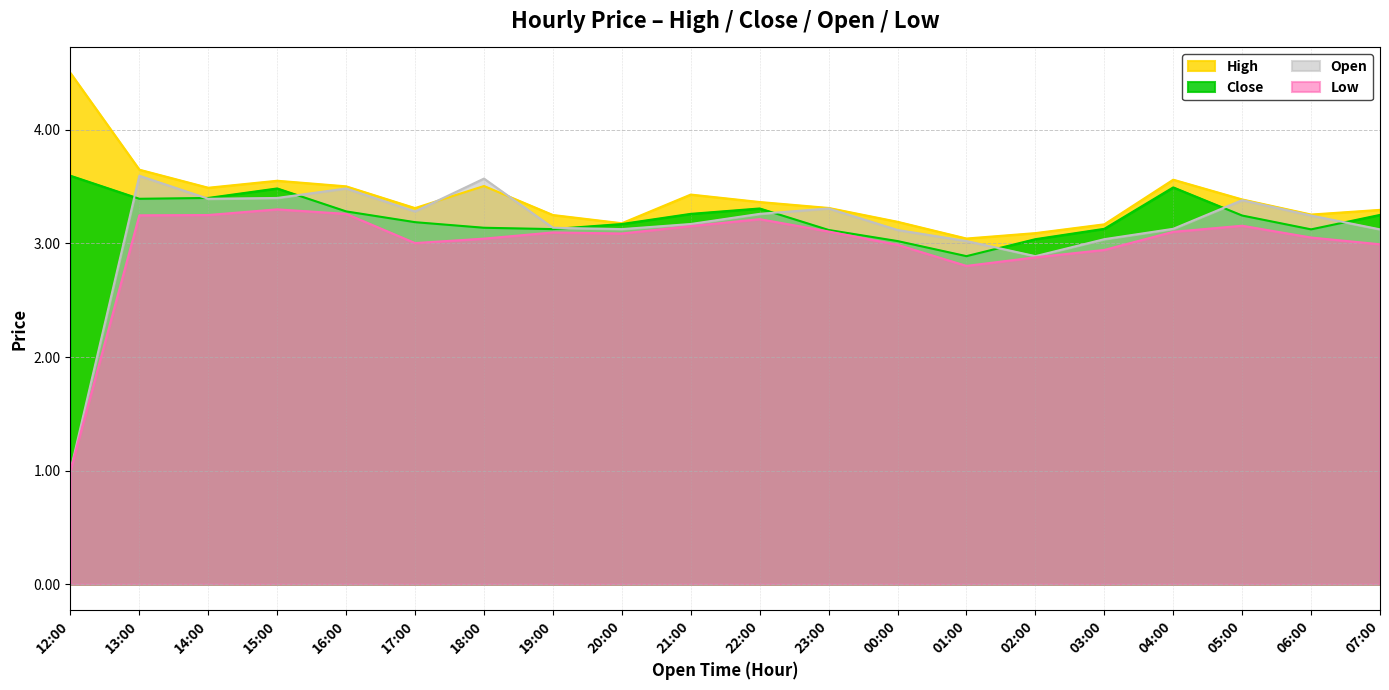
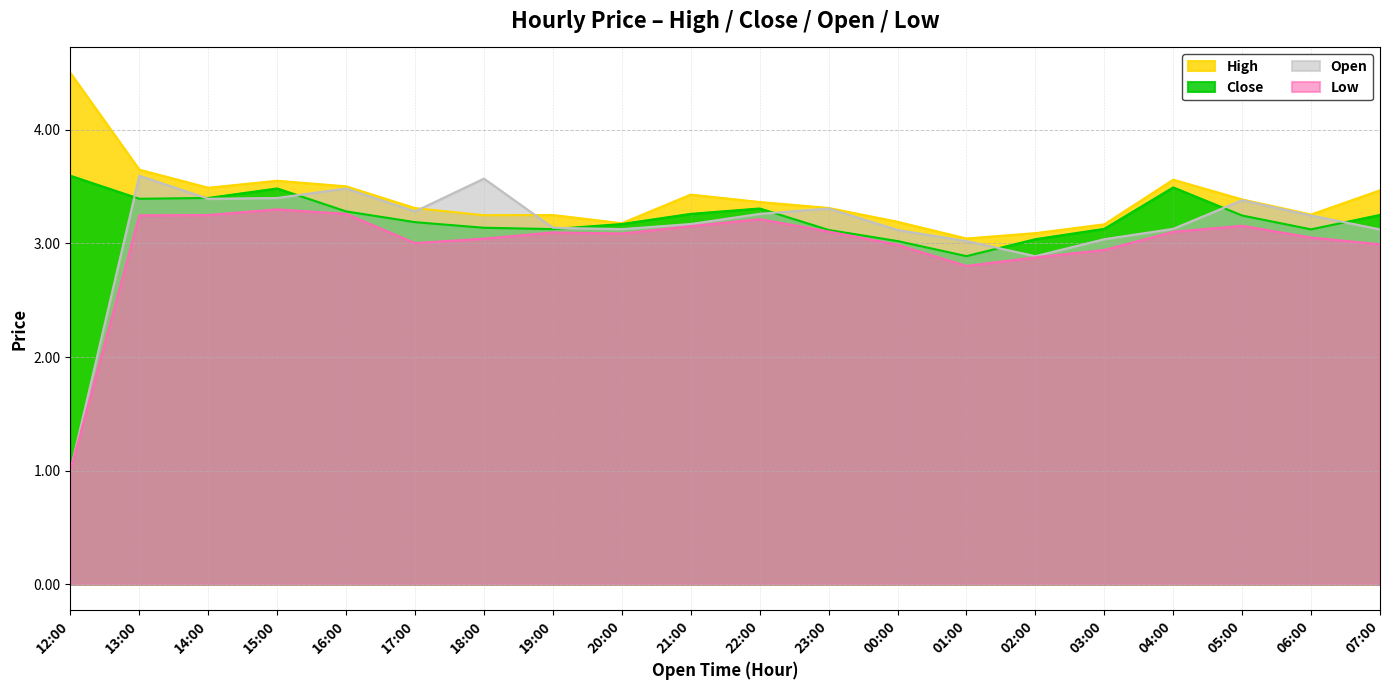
High, 18:00: 3.51 -> 3.25
High, 07:00: 3.30 -> 3.47
